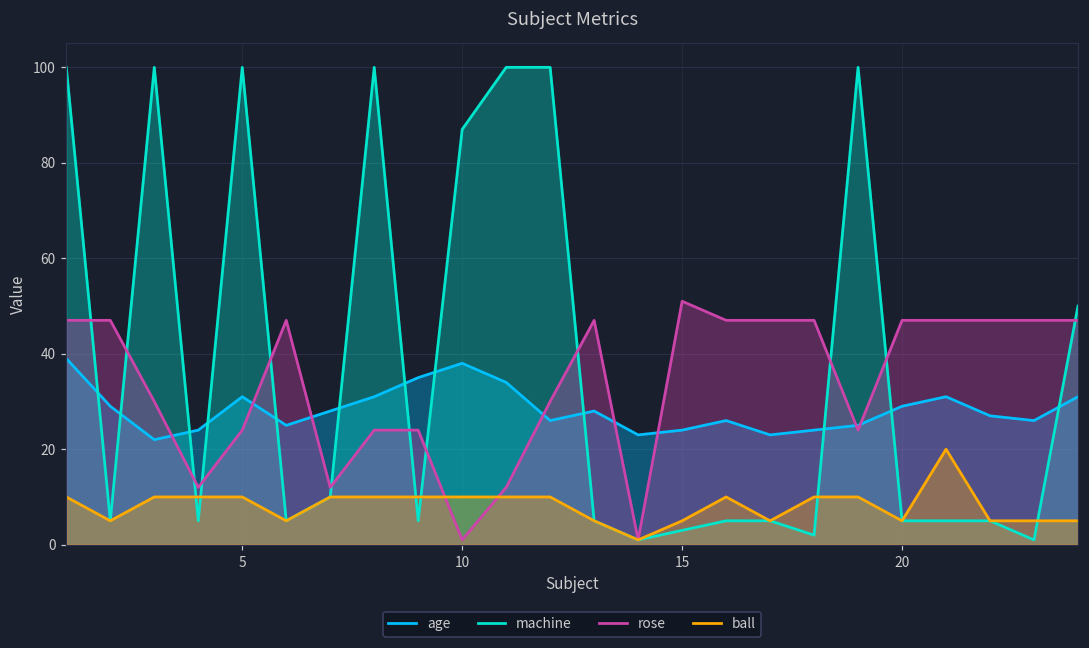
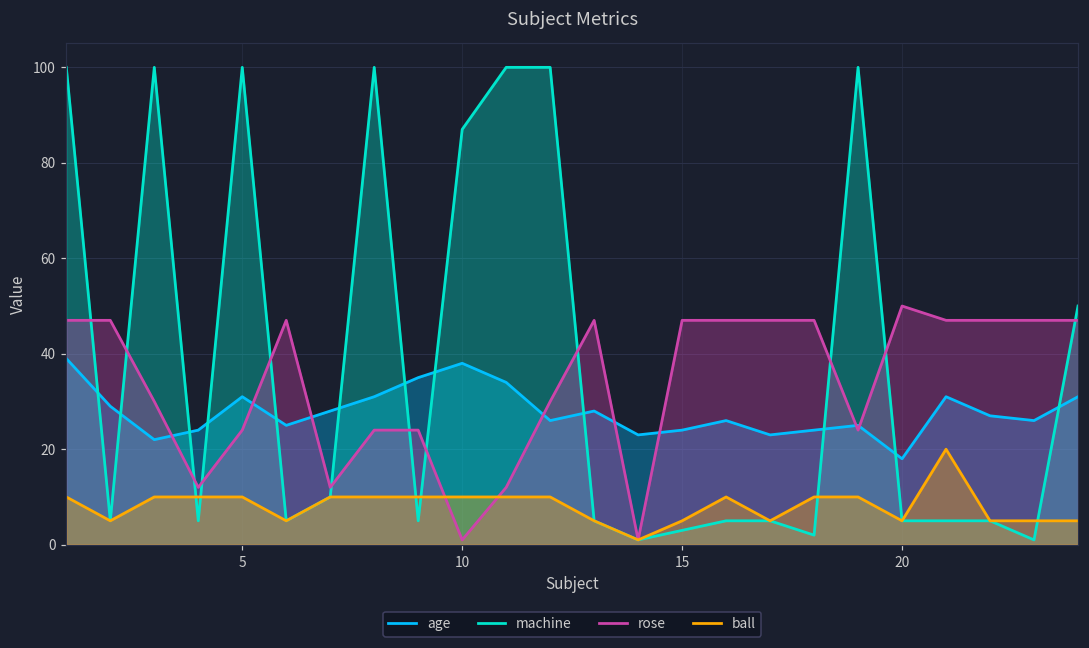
rose, 15: 51 -> 47
age, 20: 29 -> 18
rose, 20: 47 -> 50
